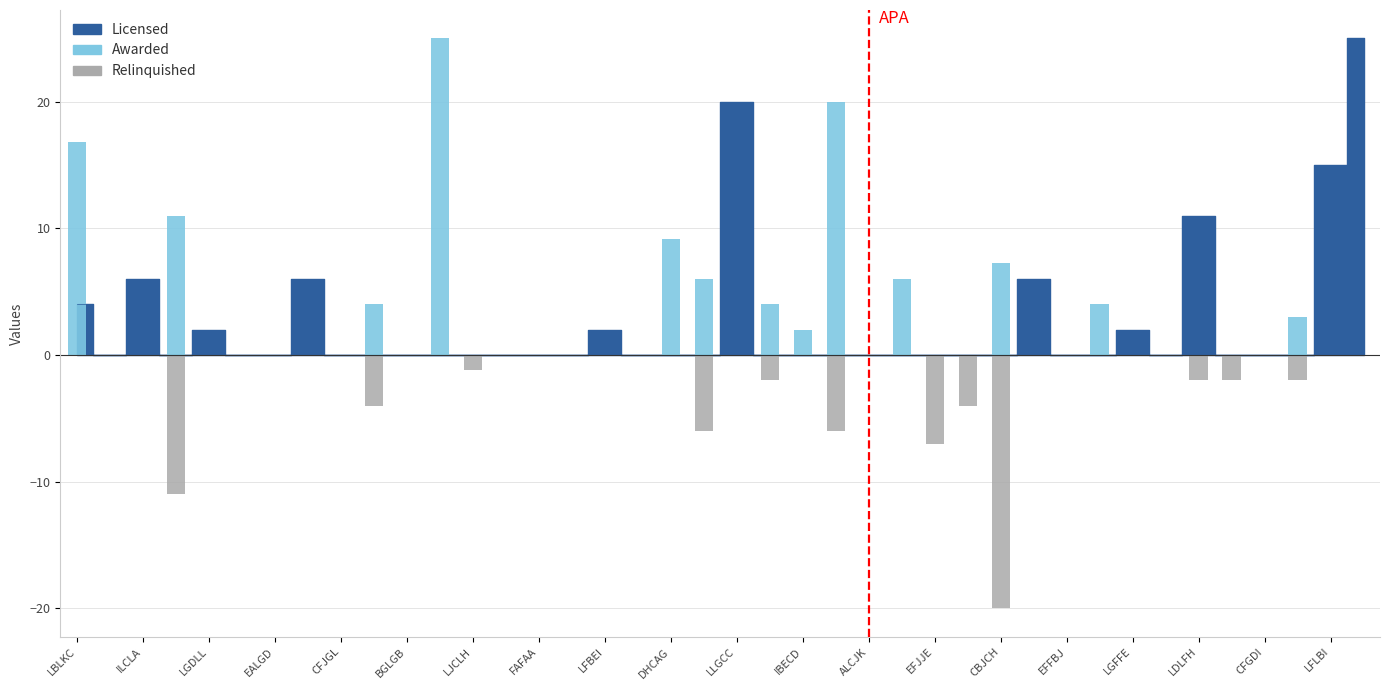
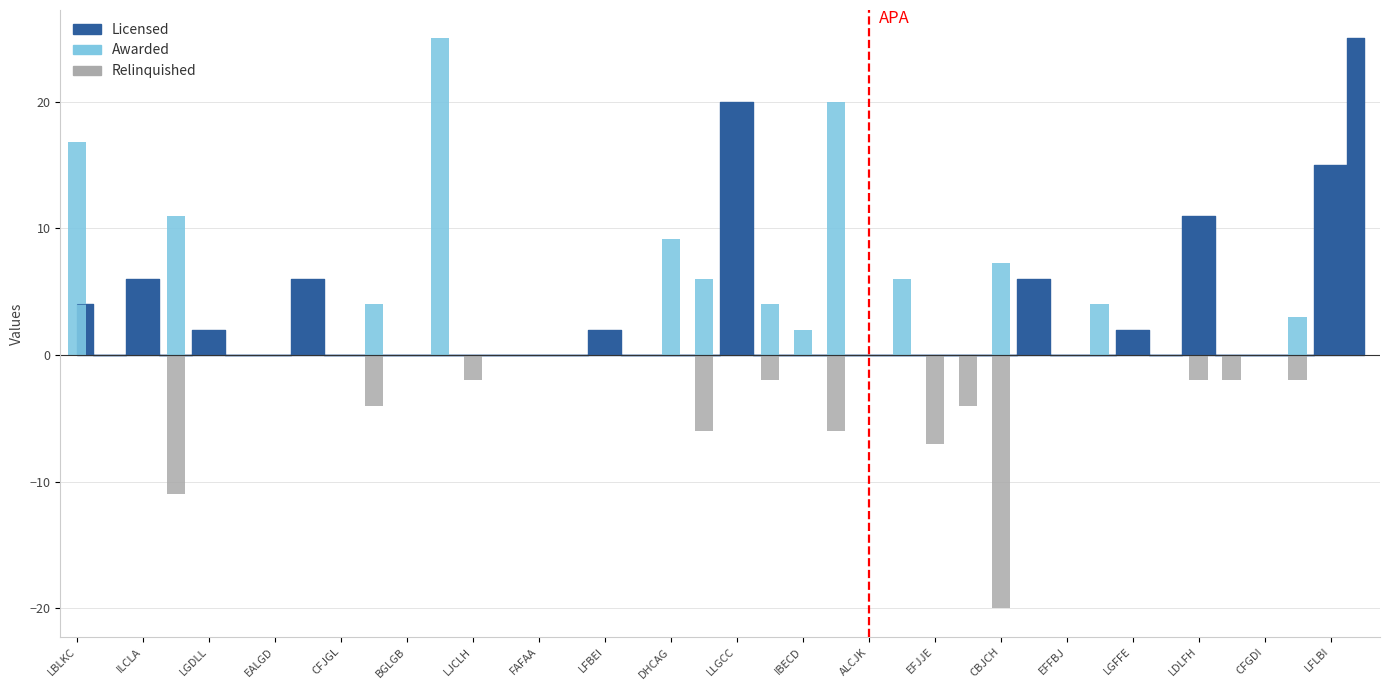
Relinquished, LJCLH: -1.2 -> -2.0
